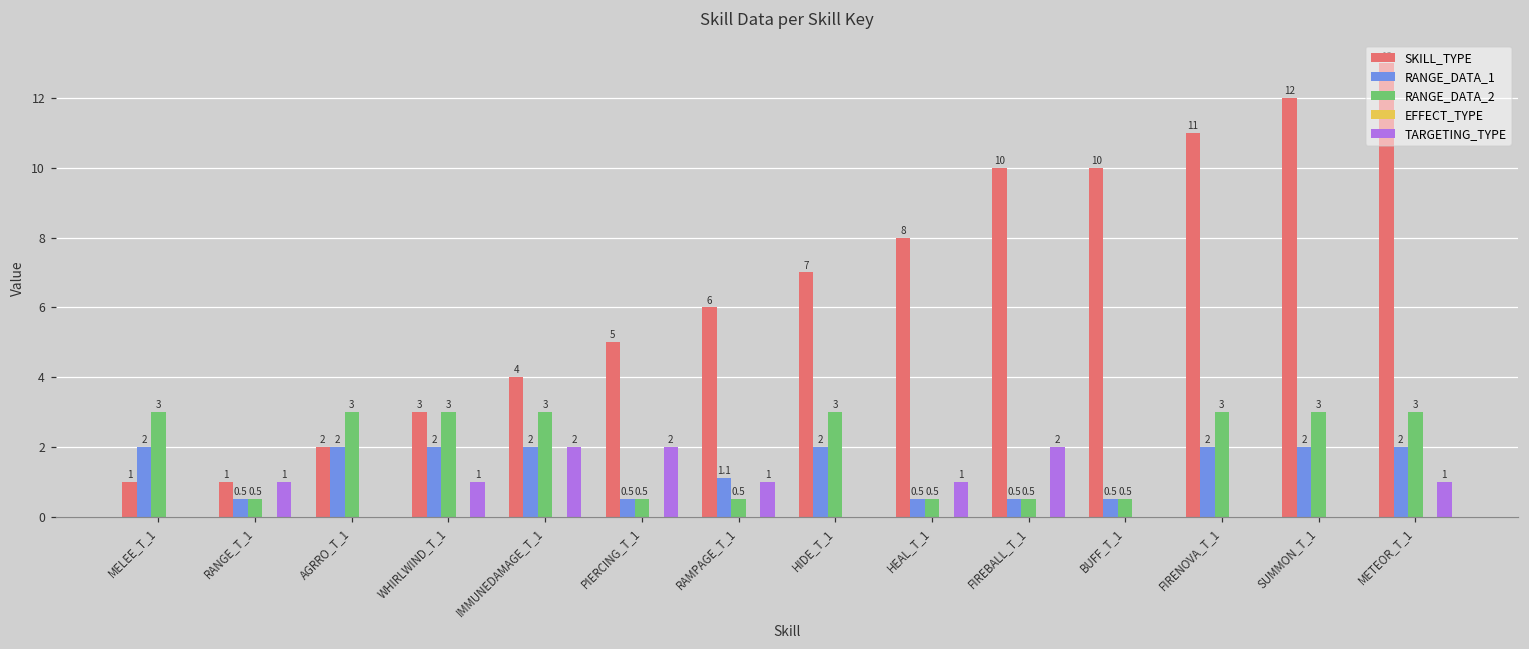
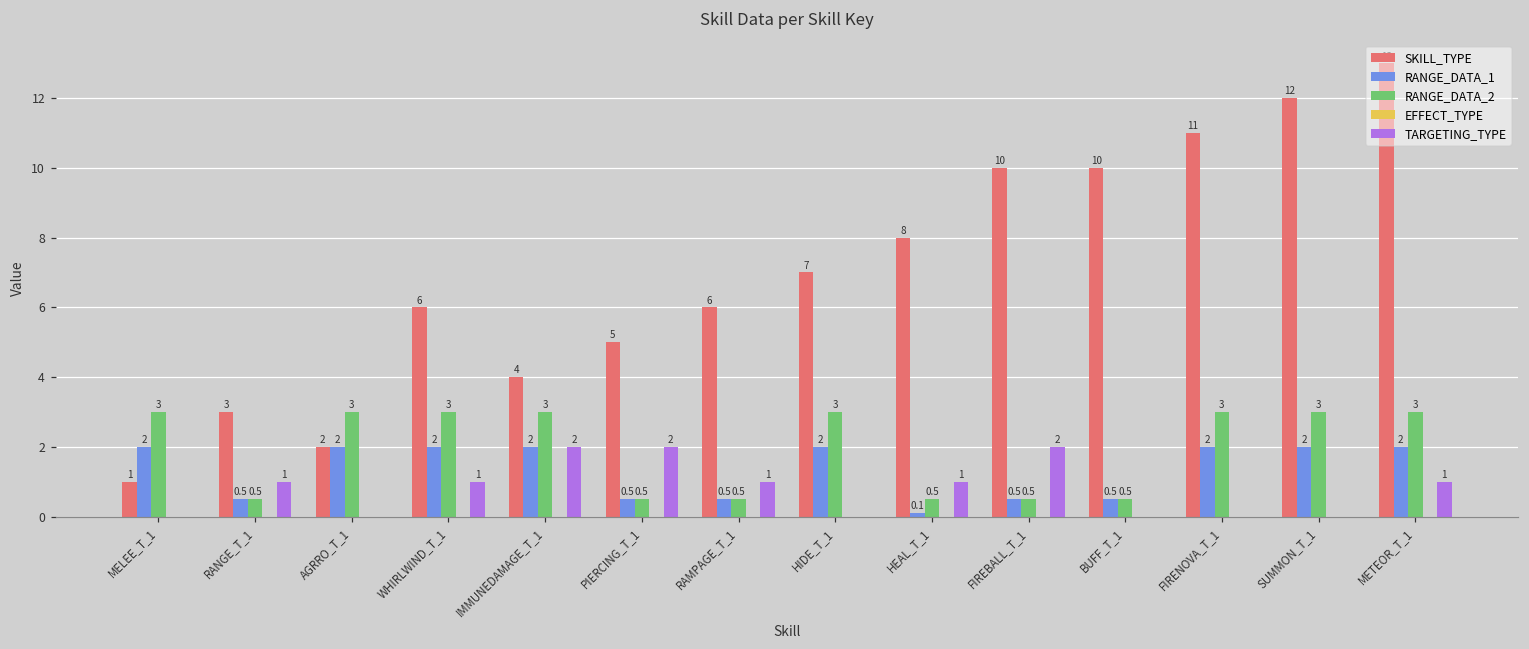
SKILL_TYPE, RANGE_T_1: 1 -> 3
SKILL_TYPE, WHIRLWIND_T_1: 3 -> 6
RANGE_DATA_1, RAMPAGE_T_1: 1.1 -> 0.5
RANGE_DATA_1, HEAL_T_1: 0.5 -> 0.1
